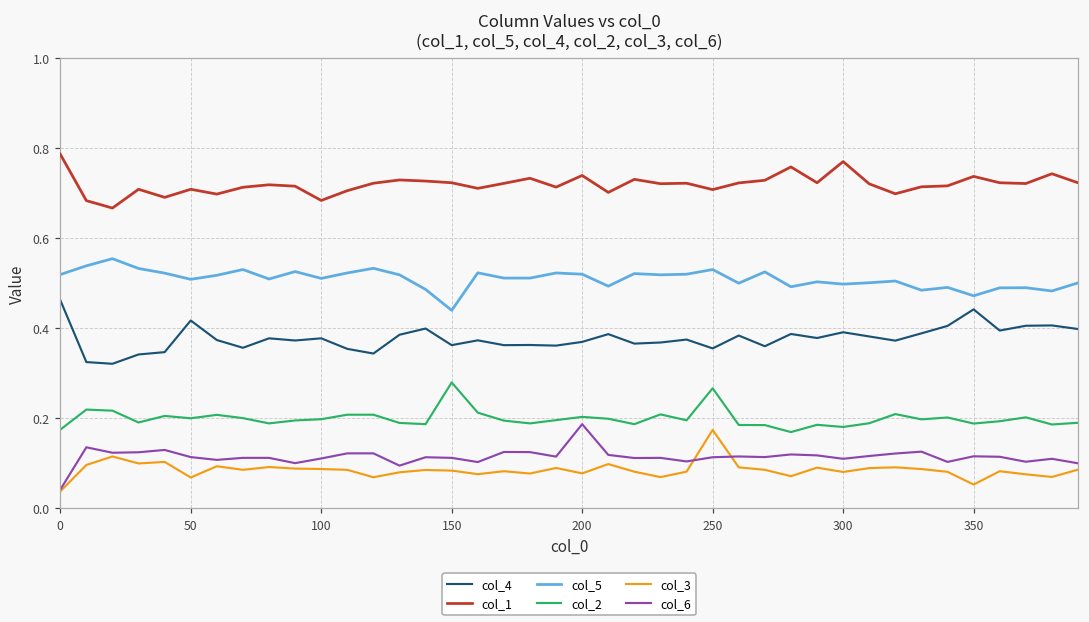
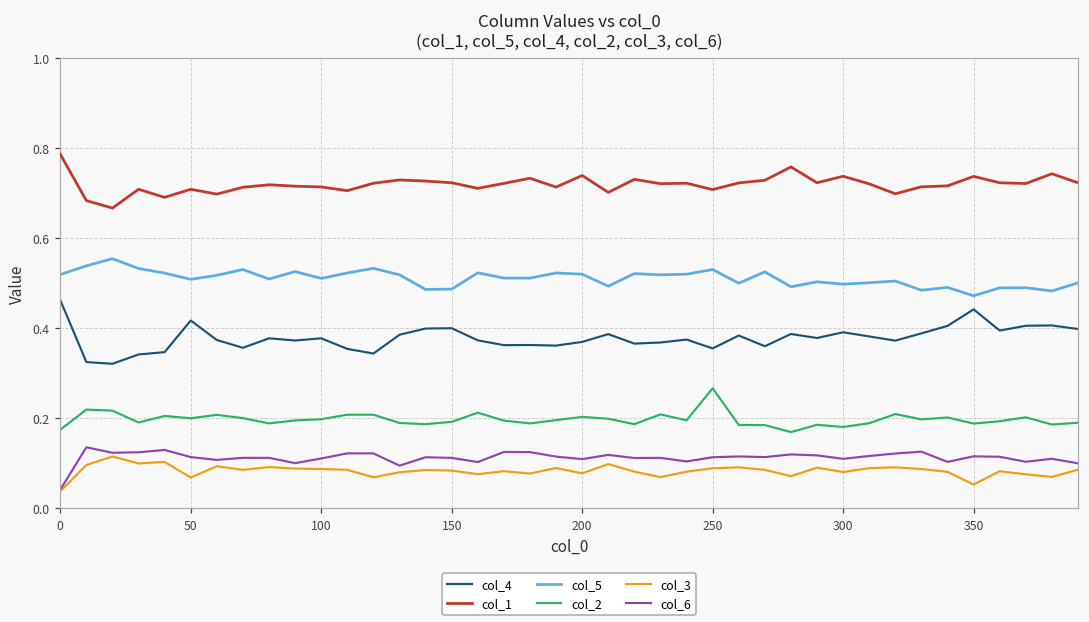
col_1, 100: 0.68 -> 0.71
col_4, 150: 0.36 -> 0.40
col_5, 150: 0.44 -> 0.49
col_2, 150: 0.28 -> 0.19
col_6, 200: 0.19 -> 0.11
col_3, 250: 0.17 -> 0.09
col_1, 300: 0.77 -> 0.74
